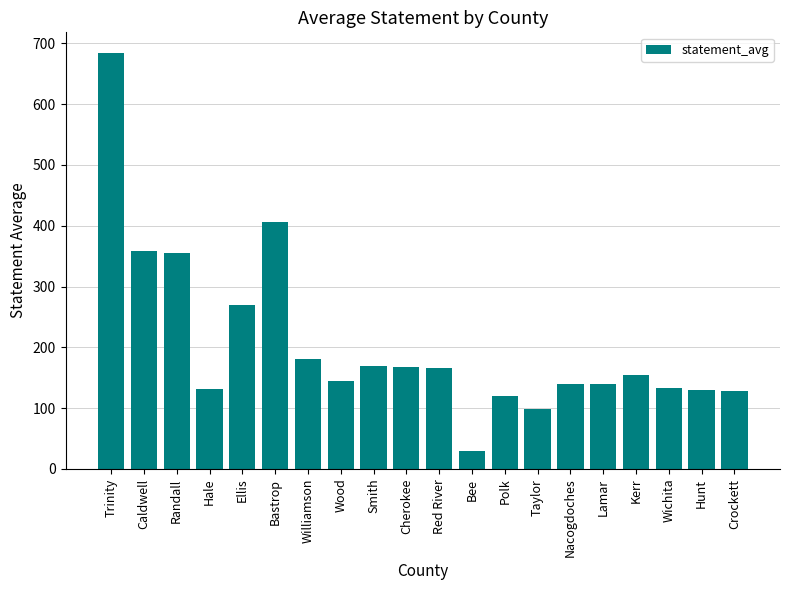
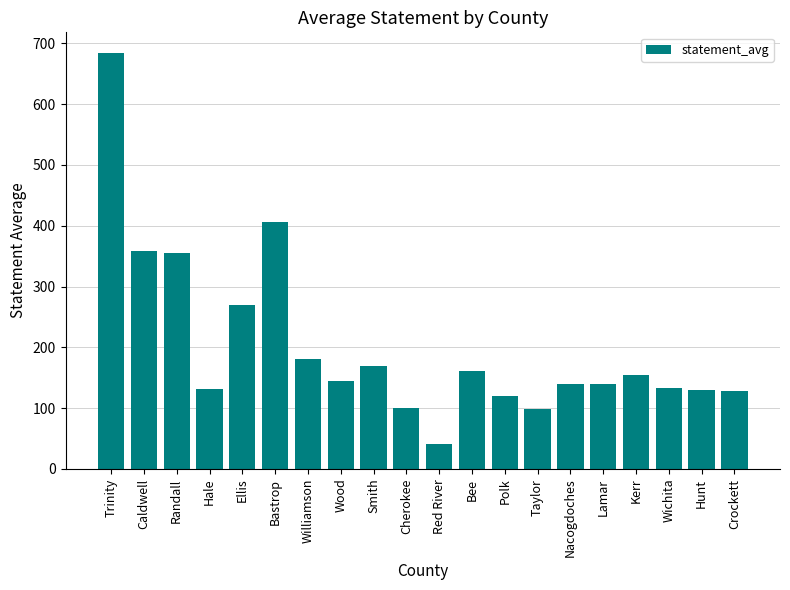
Cherokee: 170 -> 100
Red River: 170 -> 40
Bee: 30 -> 160
